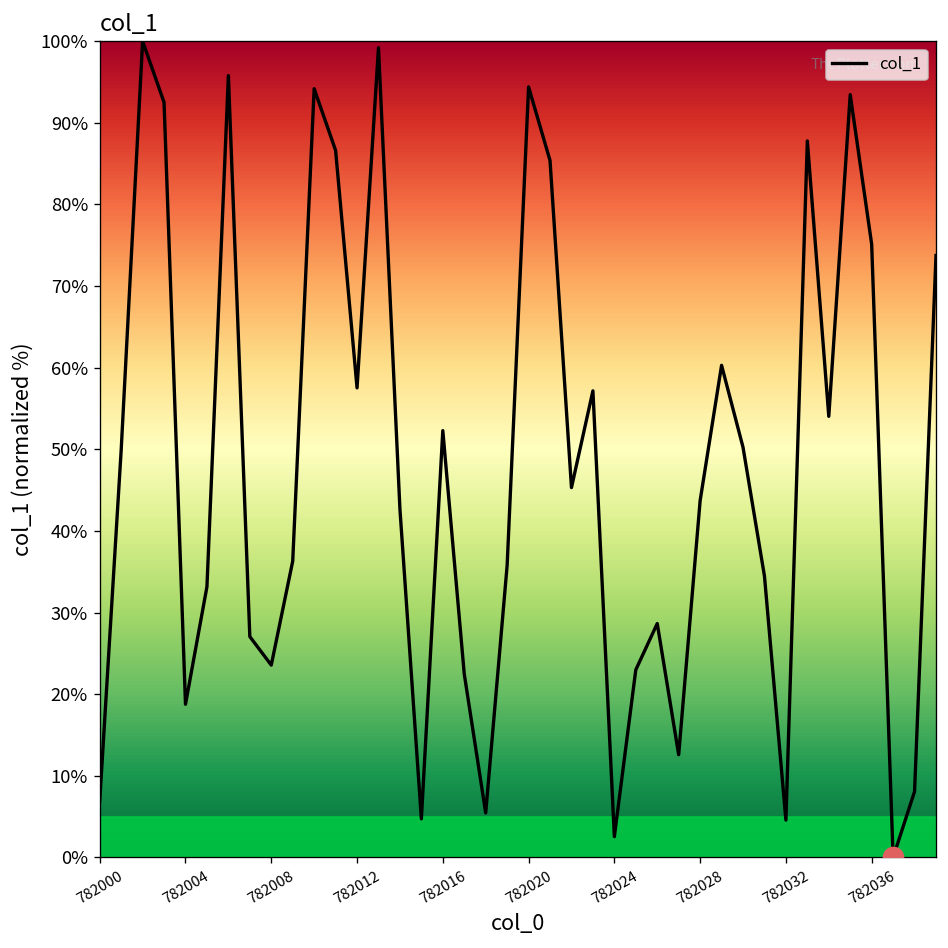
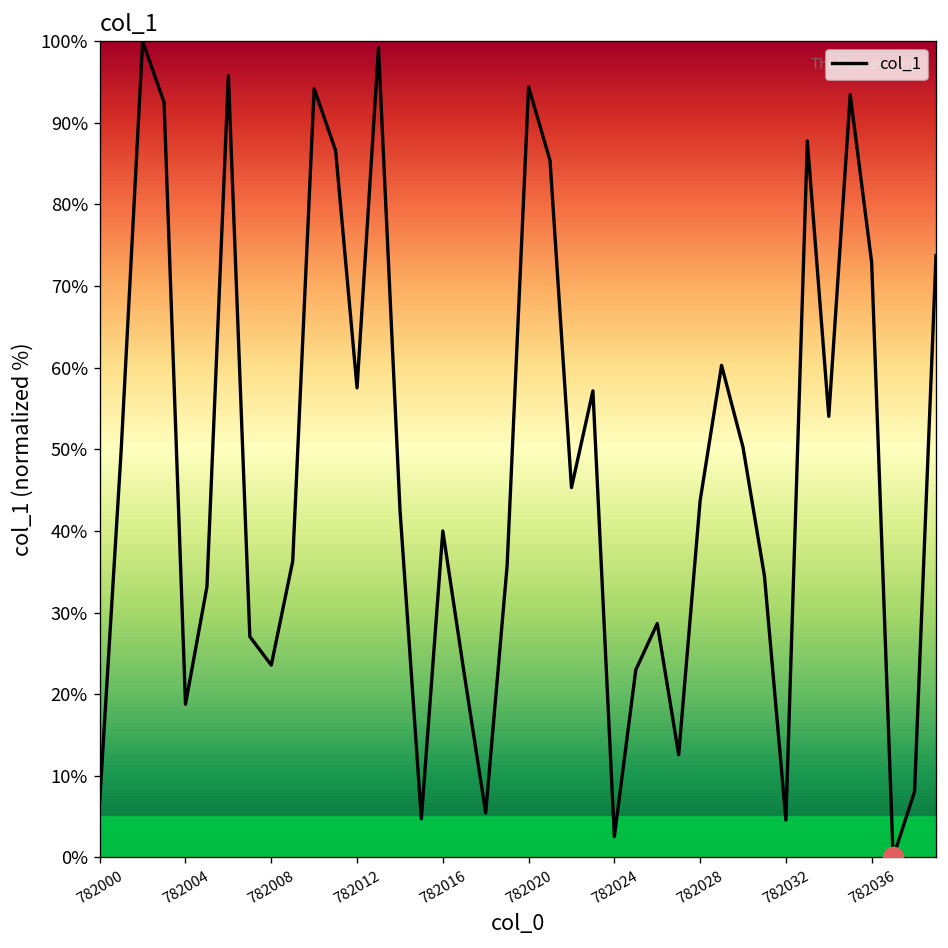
col_1, 782016: 52% -> 40%
col_1, 782036: 75% -> 73%
